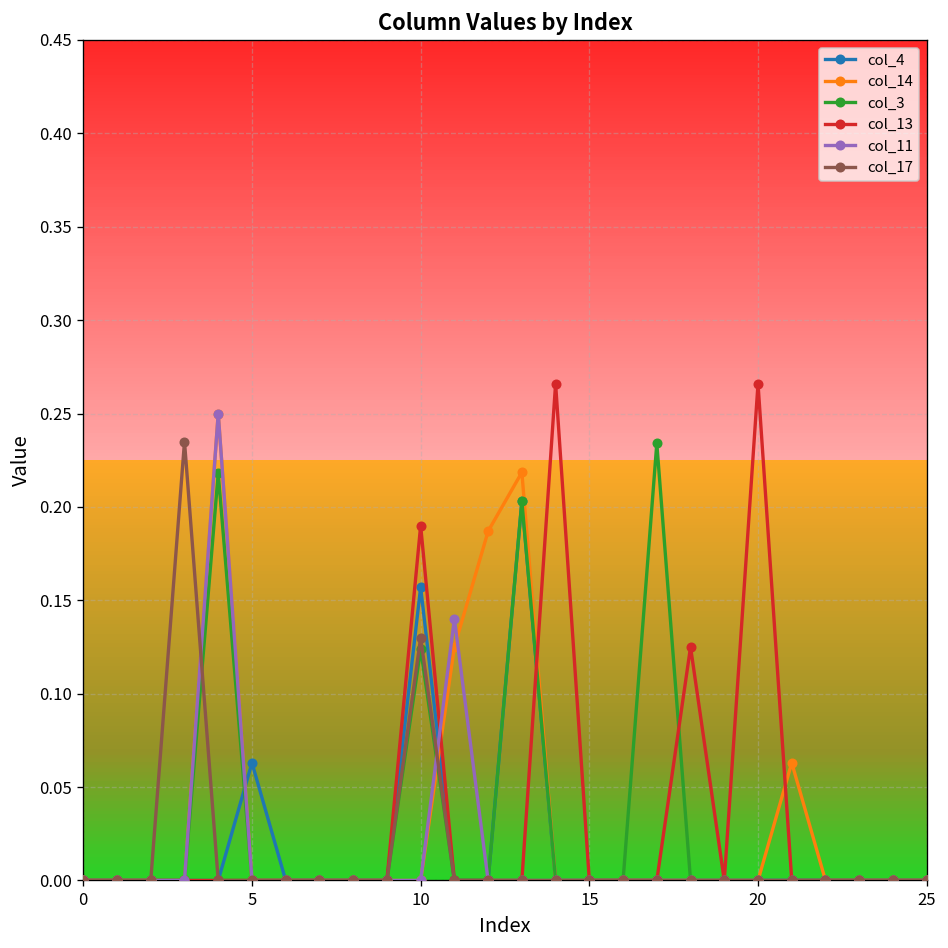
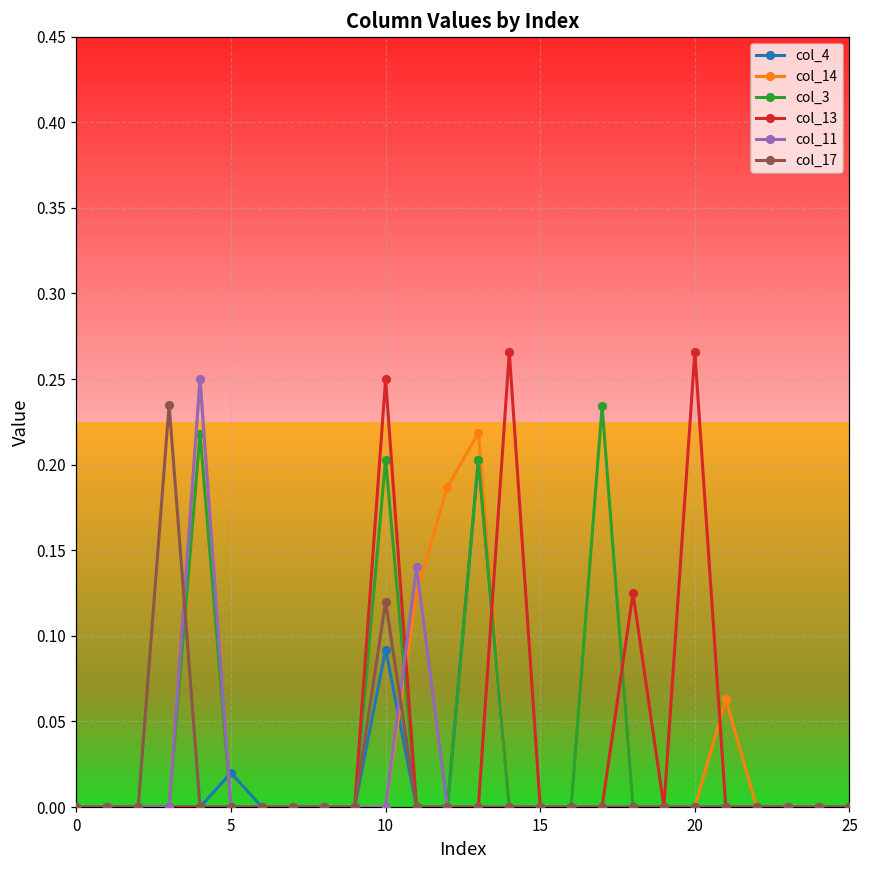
col_4, 5: 0.063 -> 0.020
col_4, 10: 0.157 -> 0.092
col_3, 10: 0.124 -> 0.203
col_13, 10: 0.19 -> 0.25
col_17, 10: 0.13 -> 0.12
